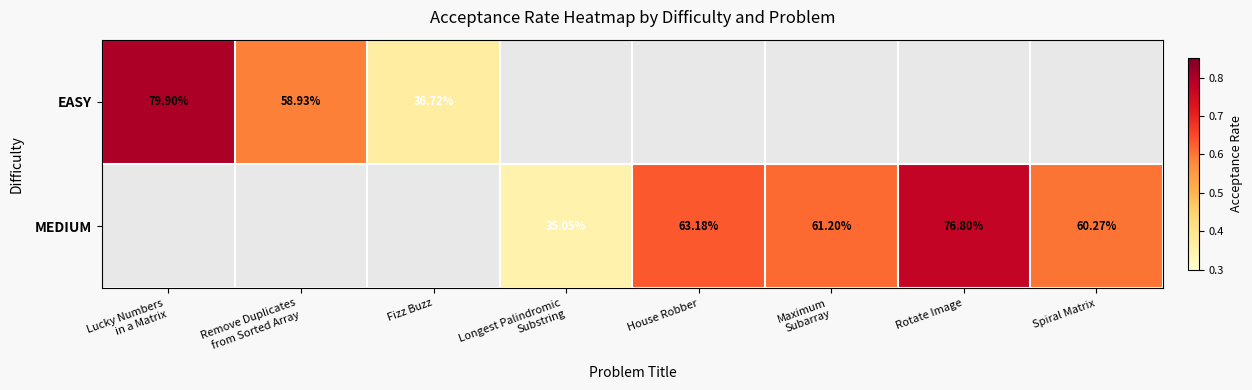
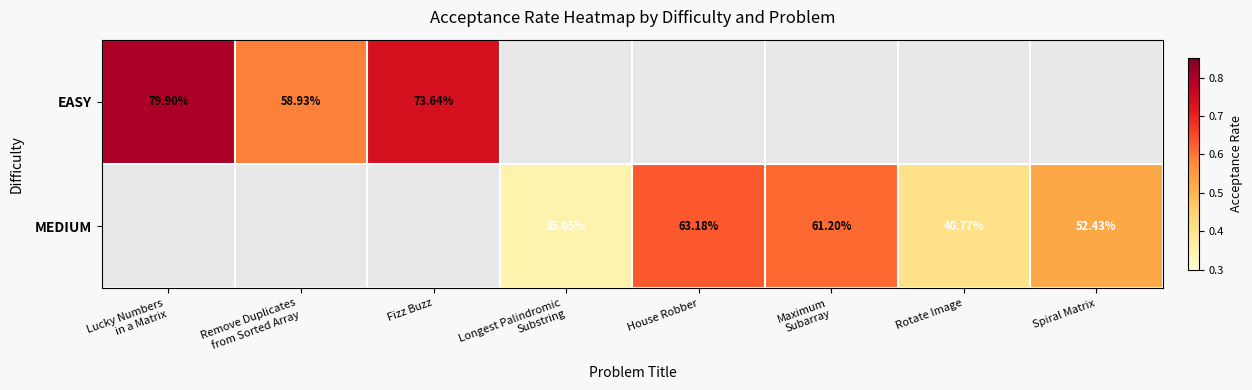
EASY, Fizz Buzz: 36.72% -> 73.64%
MEDIUM, Rotate Image: 76.80% -> 40.77%
MEDIUM, Spiral Matrix: 60.27% -> 52.43%
